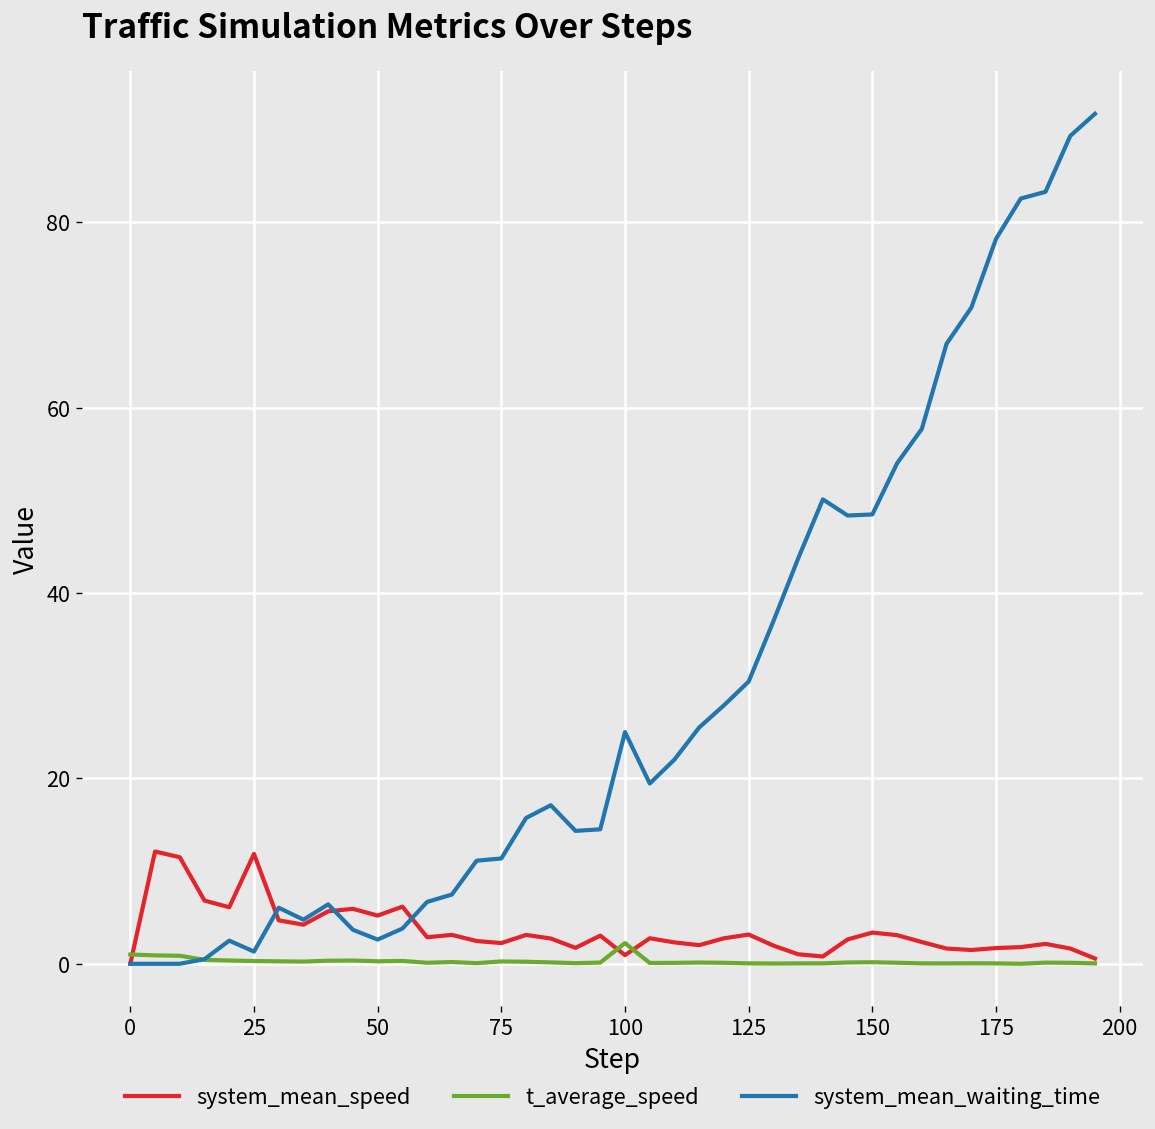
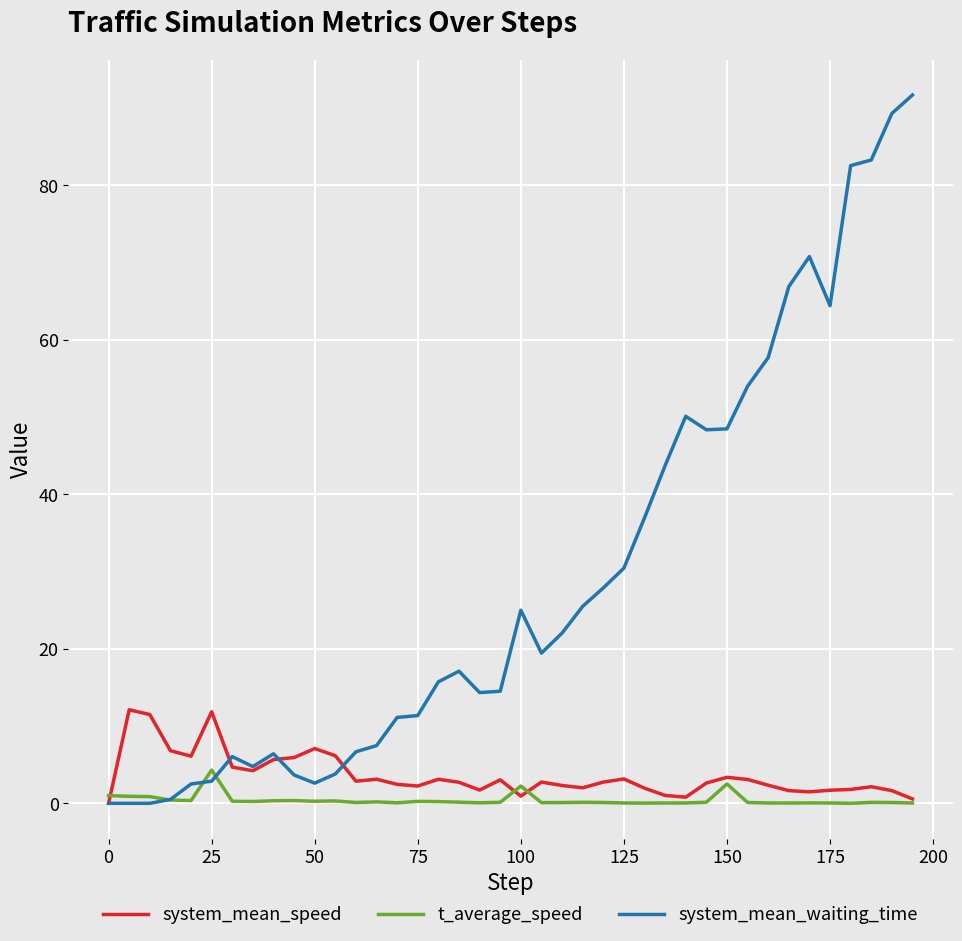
t_average_speed, 25: 0 -> 4
system_mean_waiting_time, 25: 1 -> 3
system_mean_speed, 50: 5 -> 7
t_average_speed, 150: 0 -> 3
system_mean_waiting_time, 175: 78 -> 64
